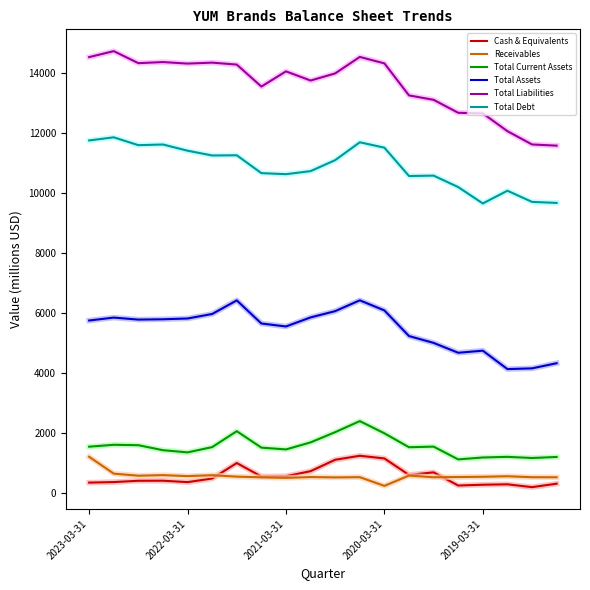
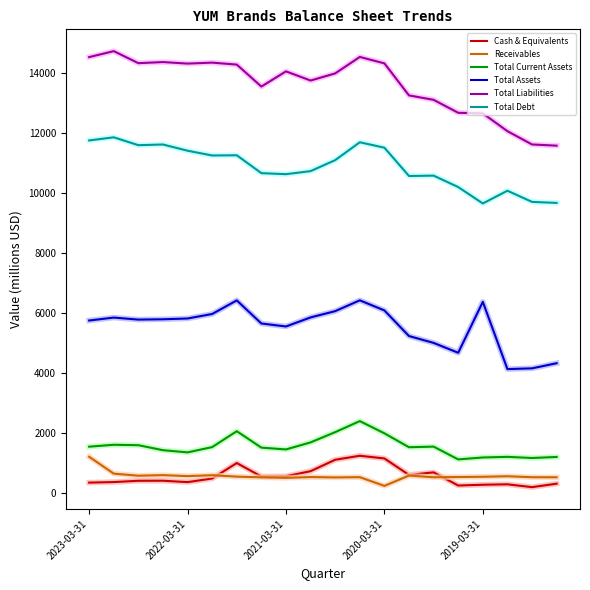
Total Assets, 2019-03-31: 4700 -> 6400
